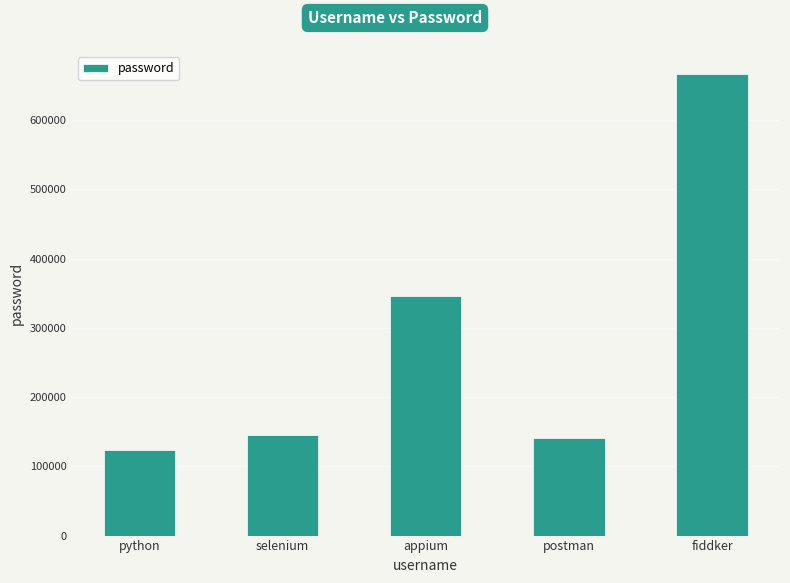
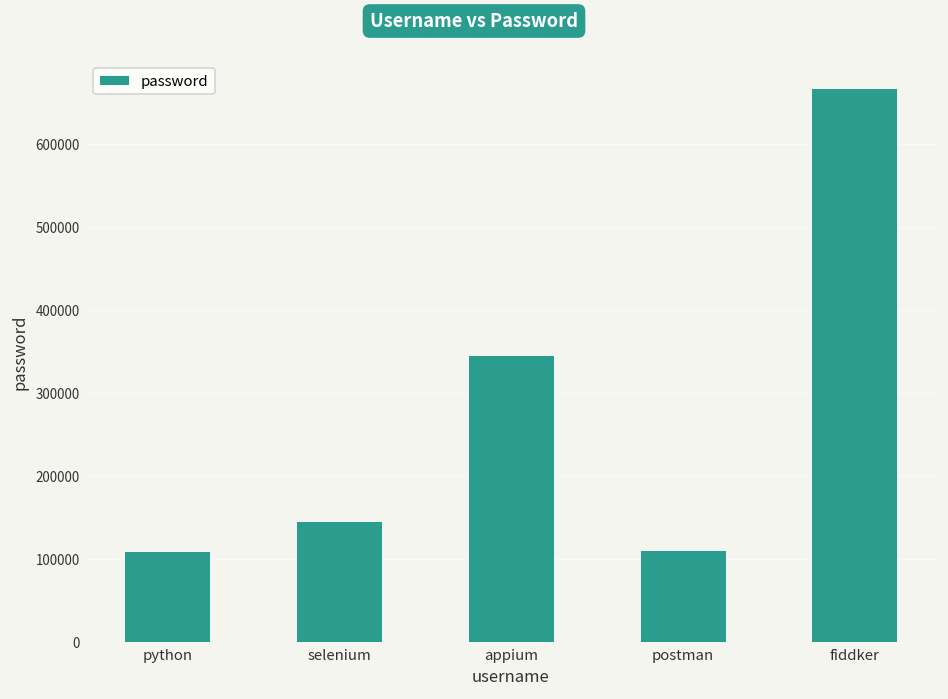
python: 120000 -> 110000
postman: 140000 -> 110000
